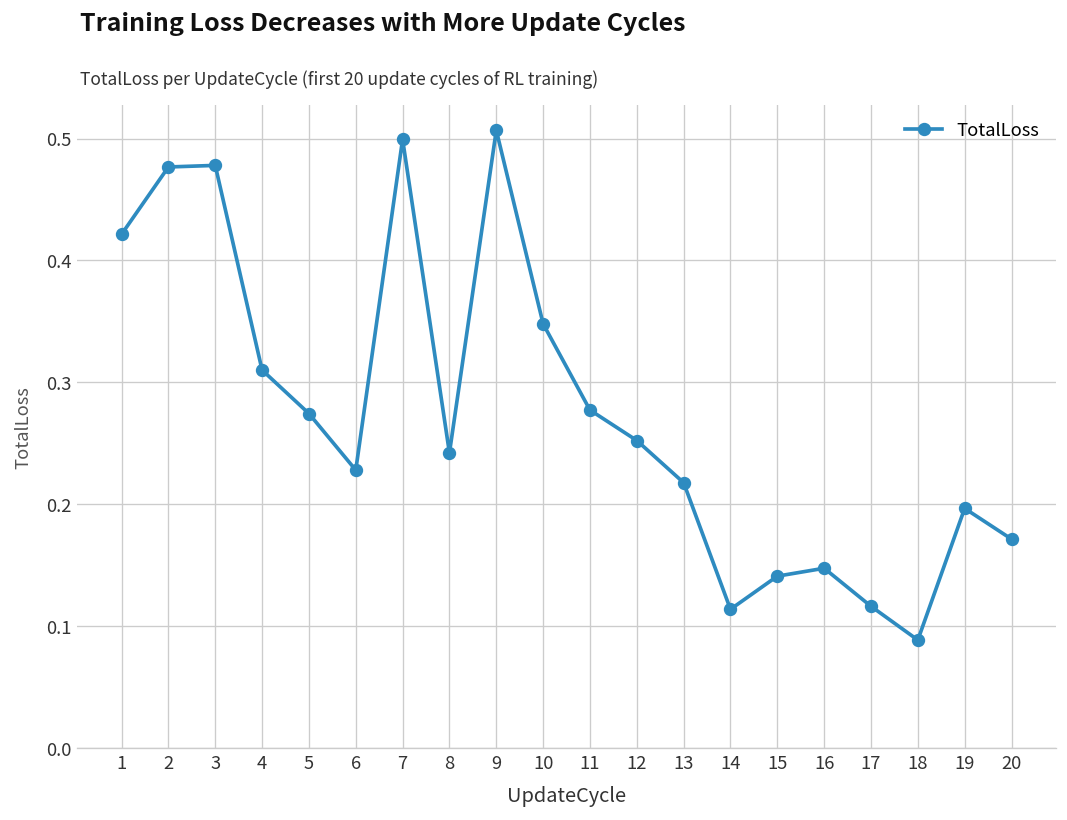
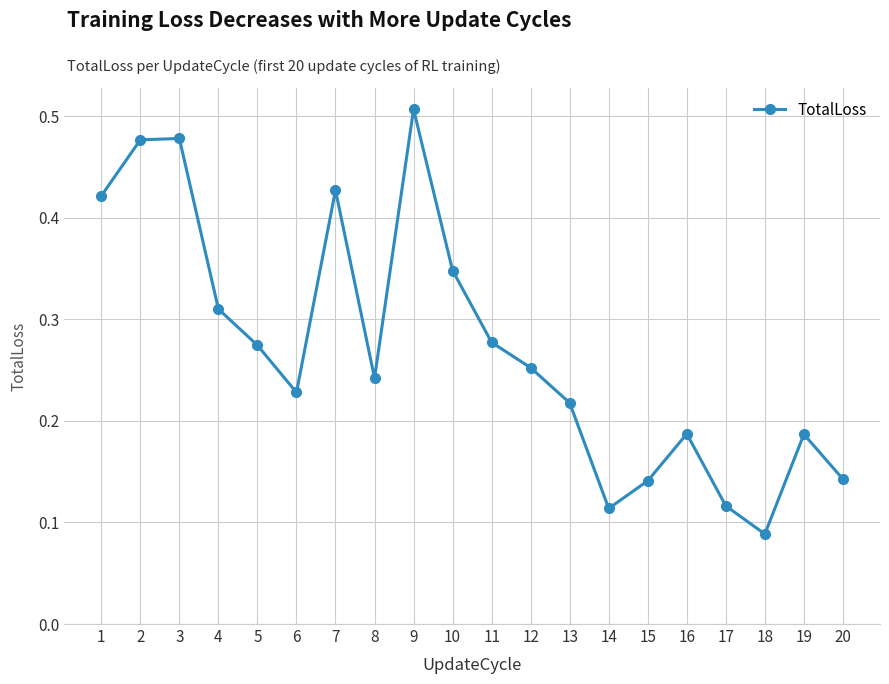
7: 0.499 -> 0.427
16: 0.148 -> 0.187
19: 0.197 -> 0.187
20: 0.171 -> 0.143
